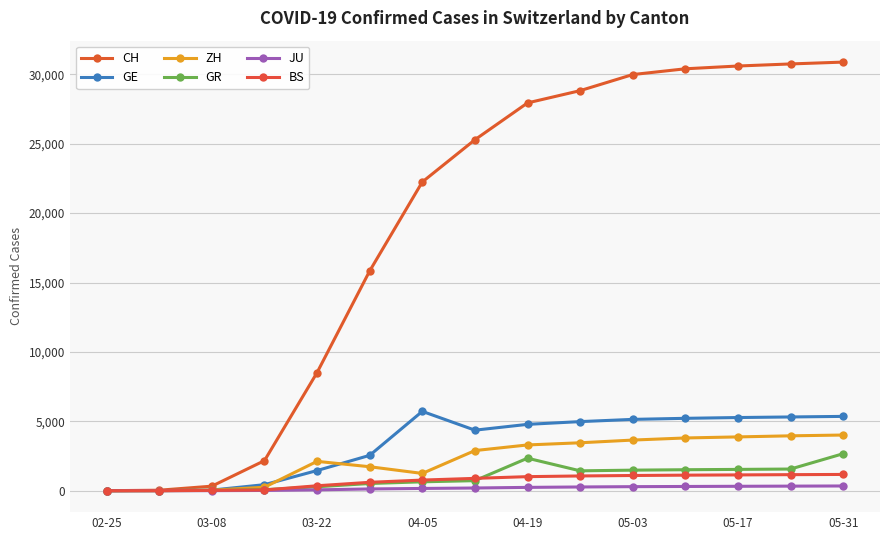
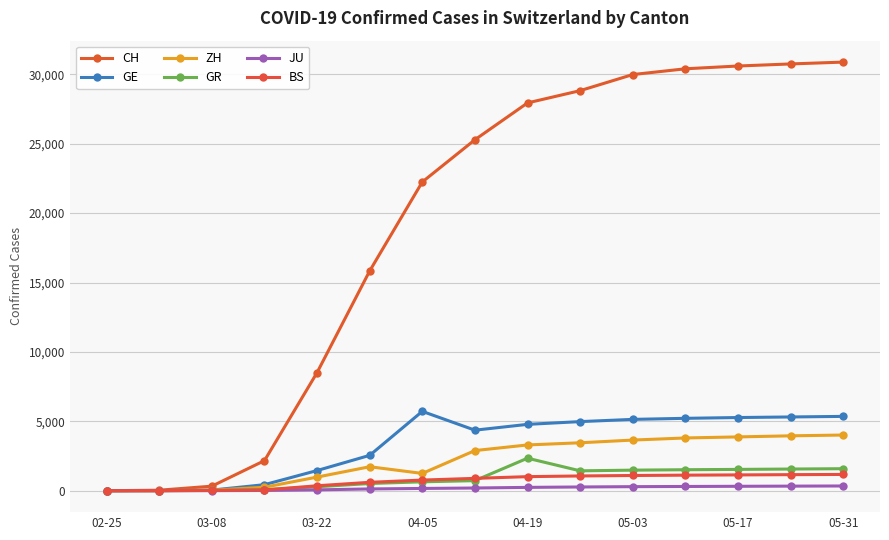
ZH, 03-22: 2,100 -> 1,000
GR, 05-31: 2,700 -> 1,600
